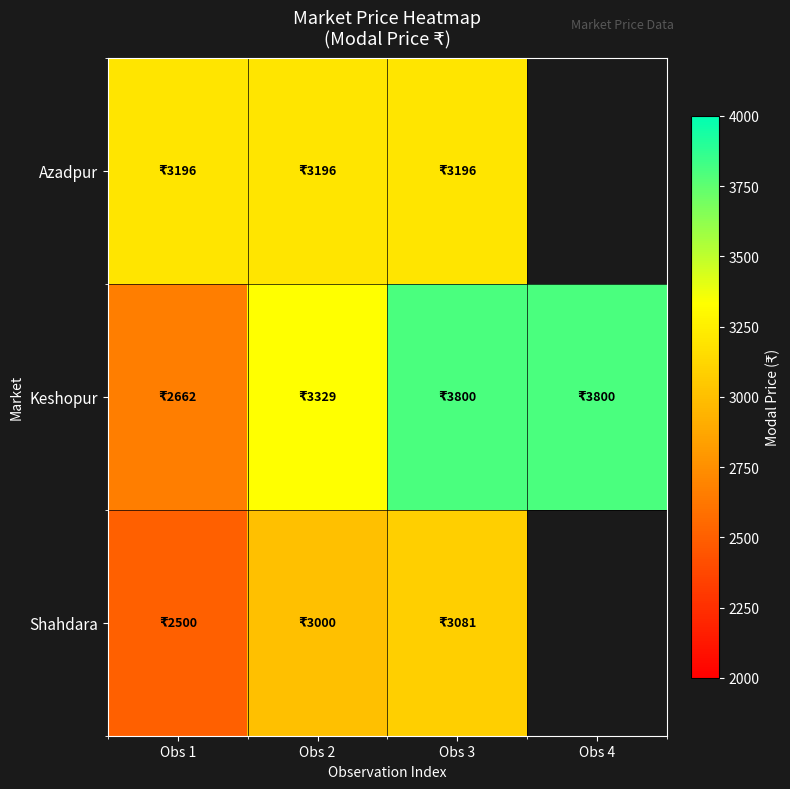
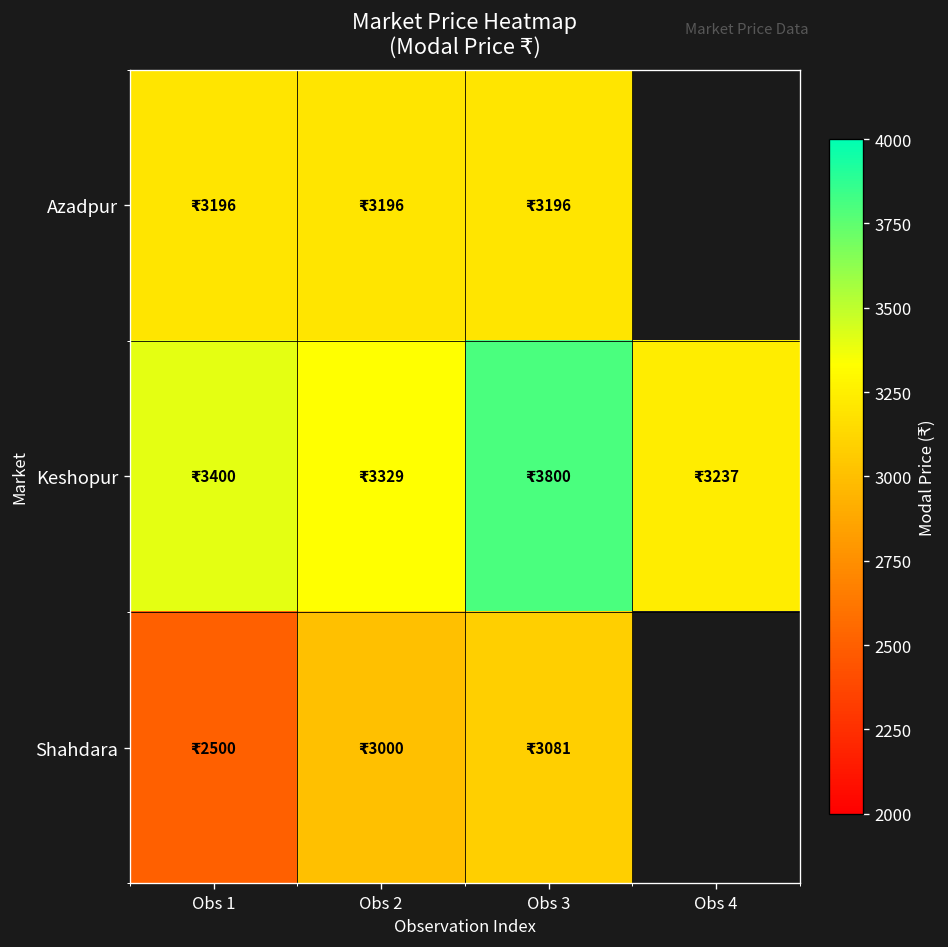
Keshopur, Obs 1: 2662 -> 3400
Keshopur, Obs 4: 3800 -> 3237
